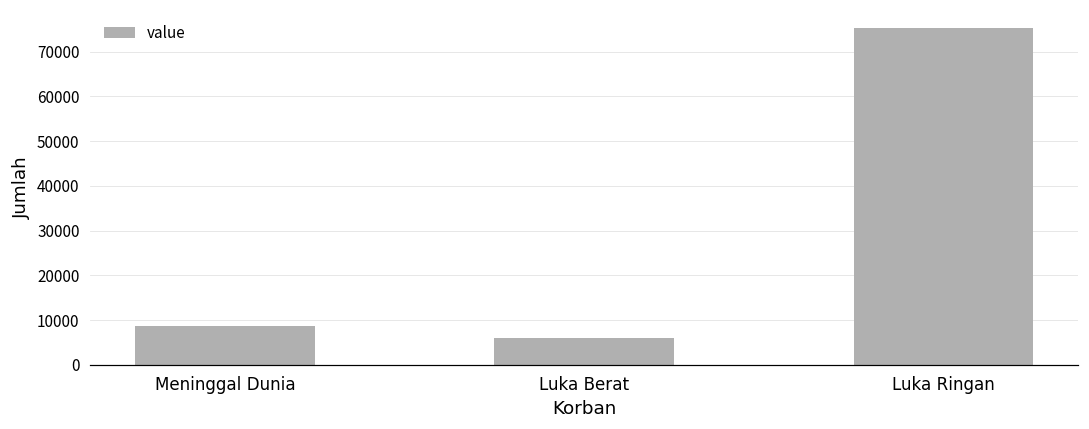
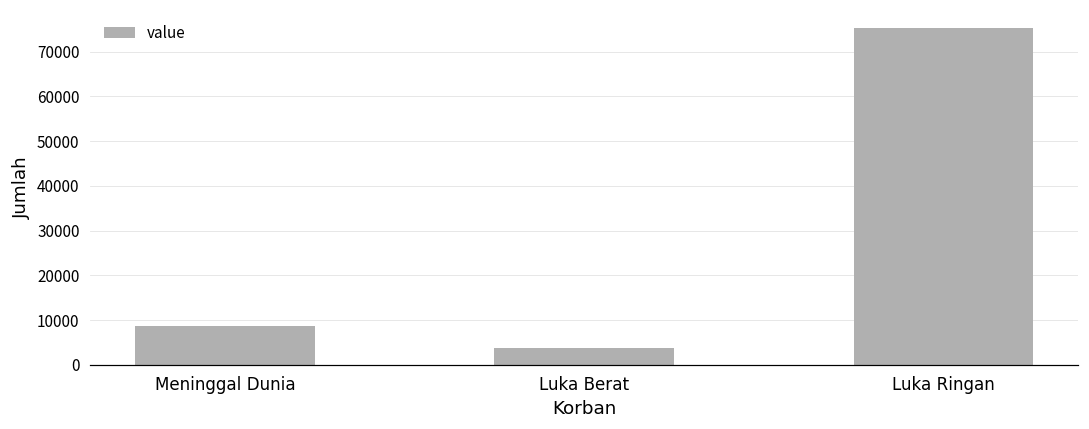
Luka Berat: 6000 -> 4000
